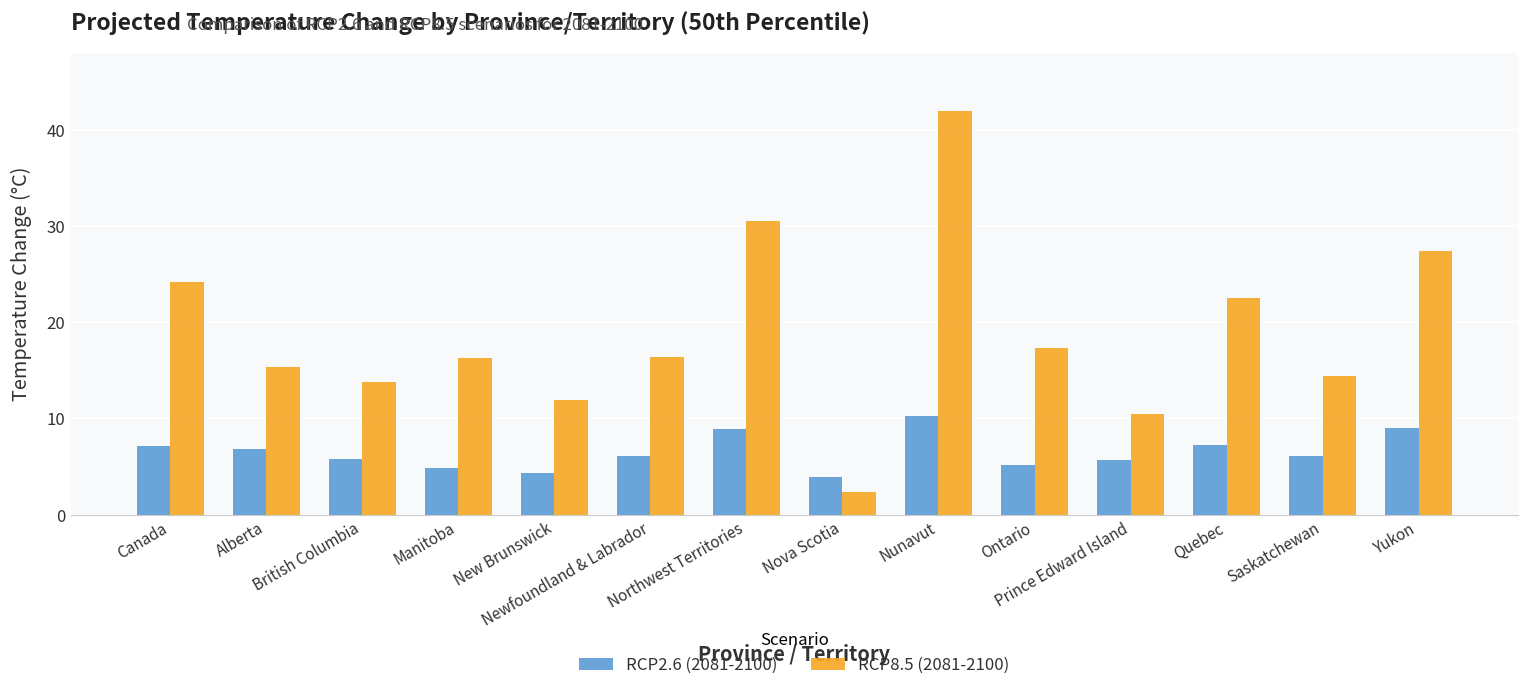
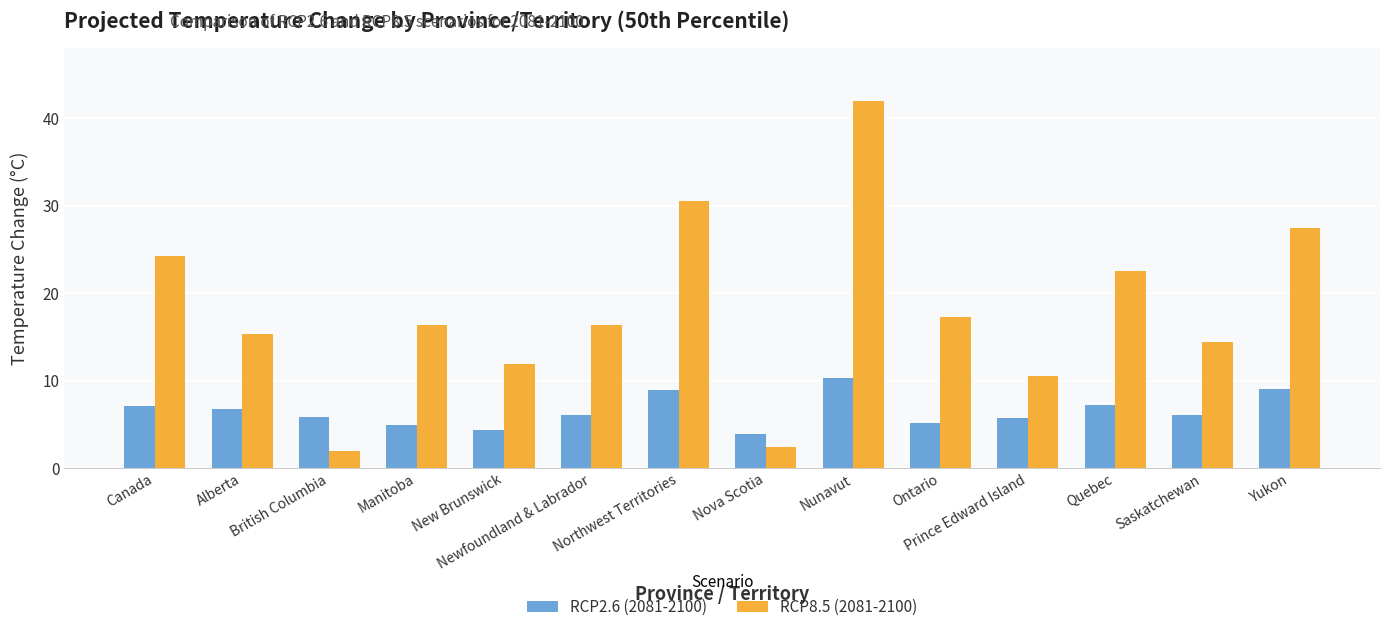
RCP8.5 (2081-2100), British Columbia: 14 -> 2
